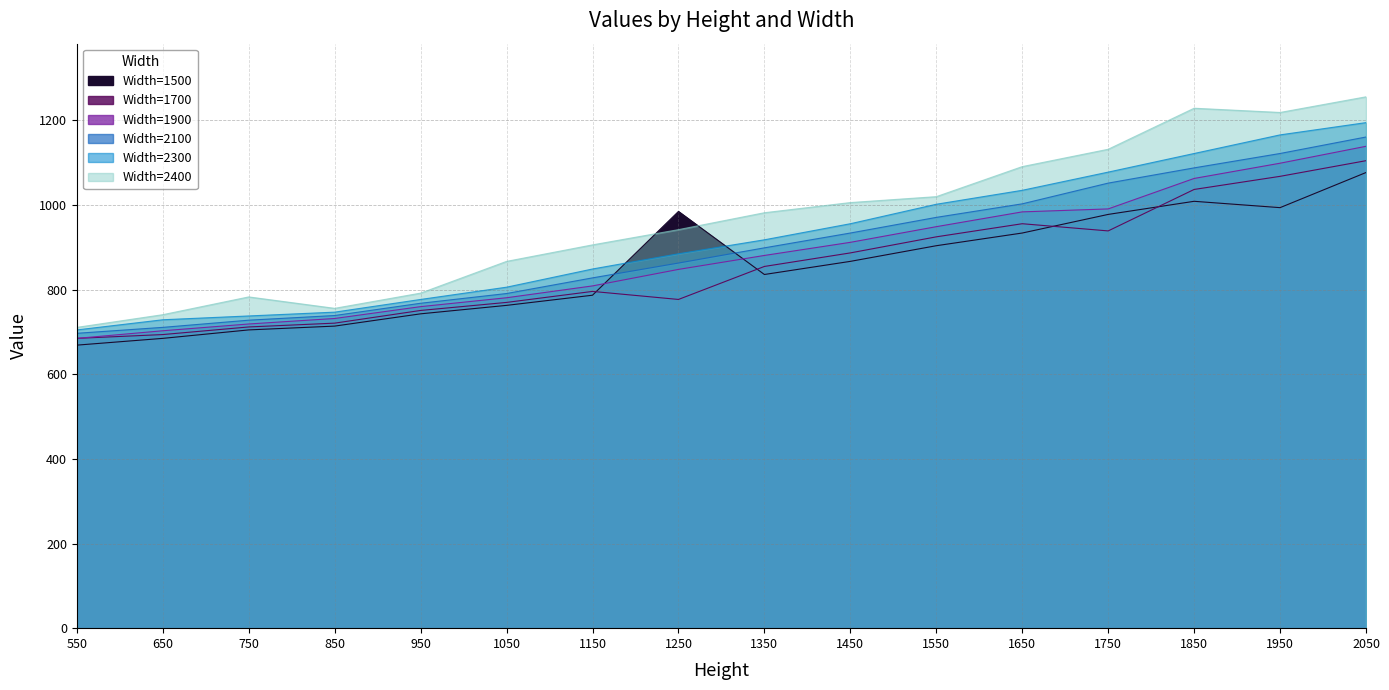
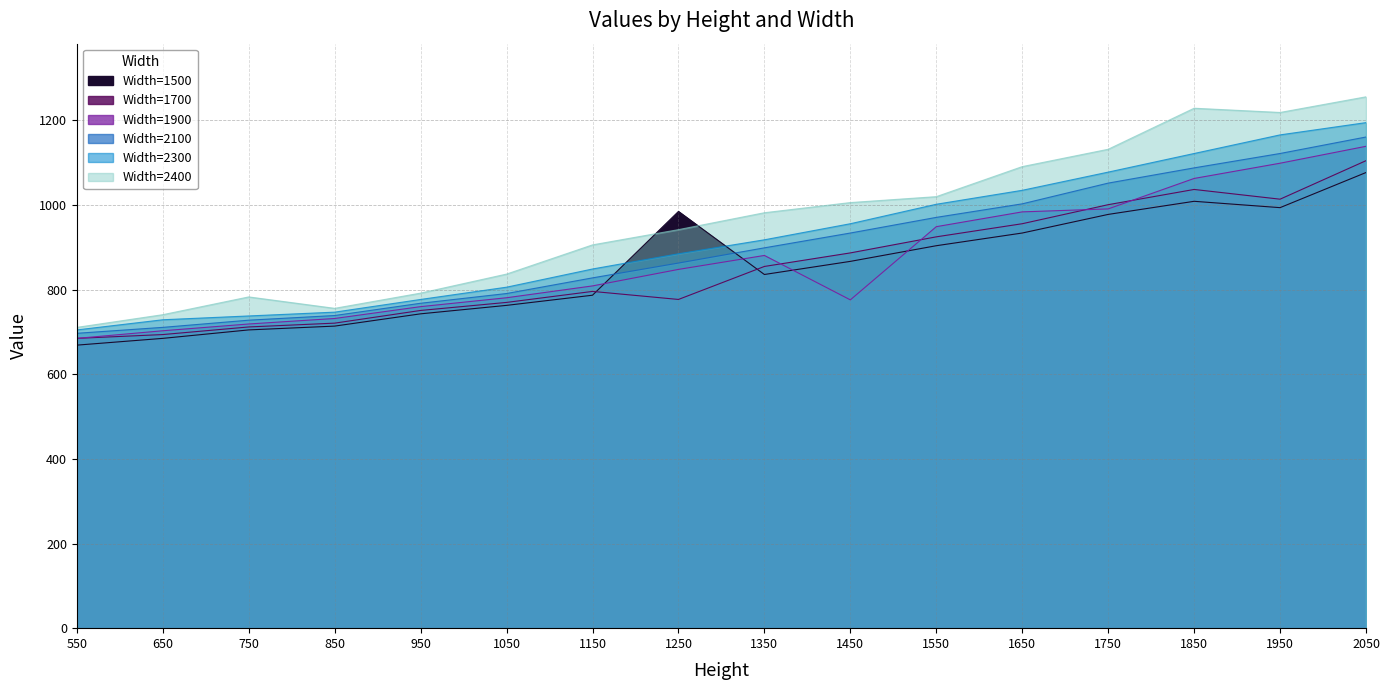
Width=2400, 1050: 870 -> 840
Width=1900, 1450: 910 -> 780
Width=1700, 1750: 940 -> 1000
Width=1700, 1950: 1070 -> 1010
